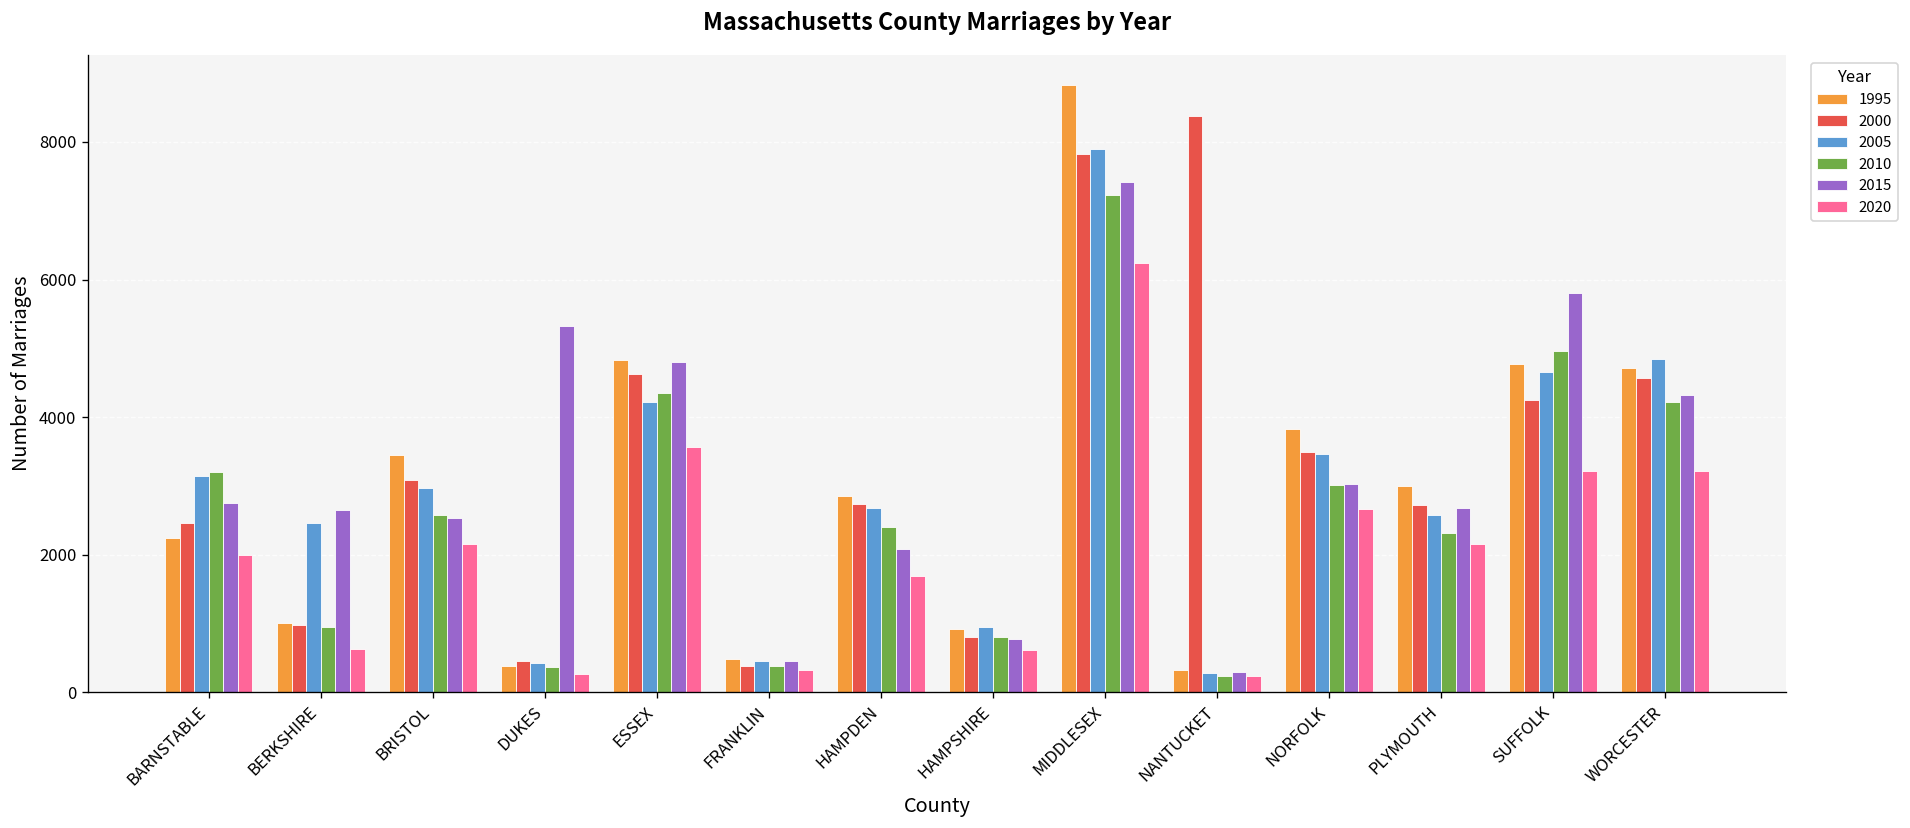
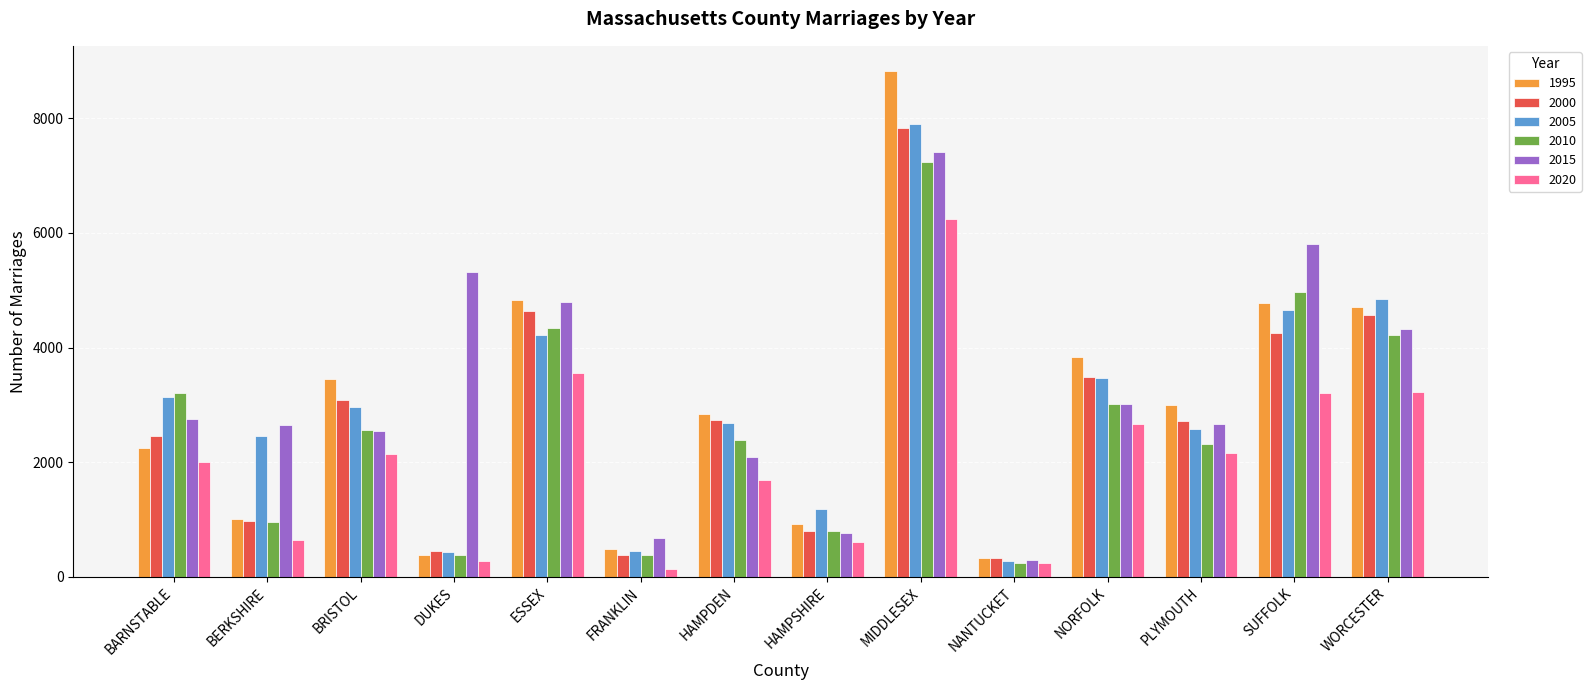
2015, FRANKLIN: 500 -> 700
2020, FRANKLIN: 300 -> 100
2005, HAMPSHIRE: 900 -> 1200
2000, NANTUCKET: 8400 -> 300
